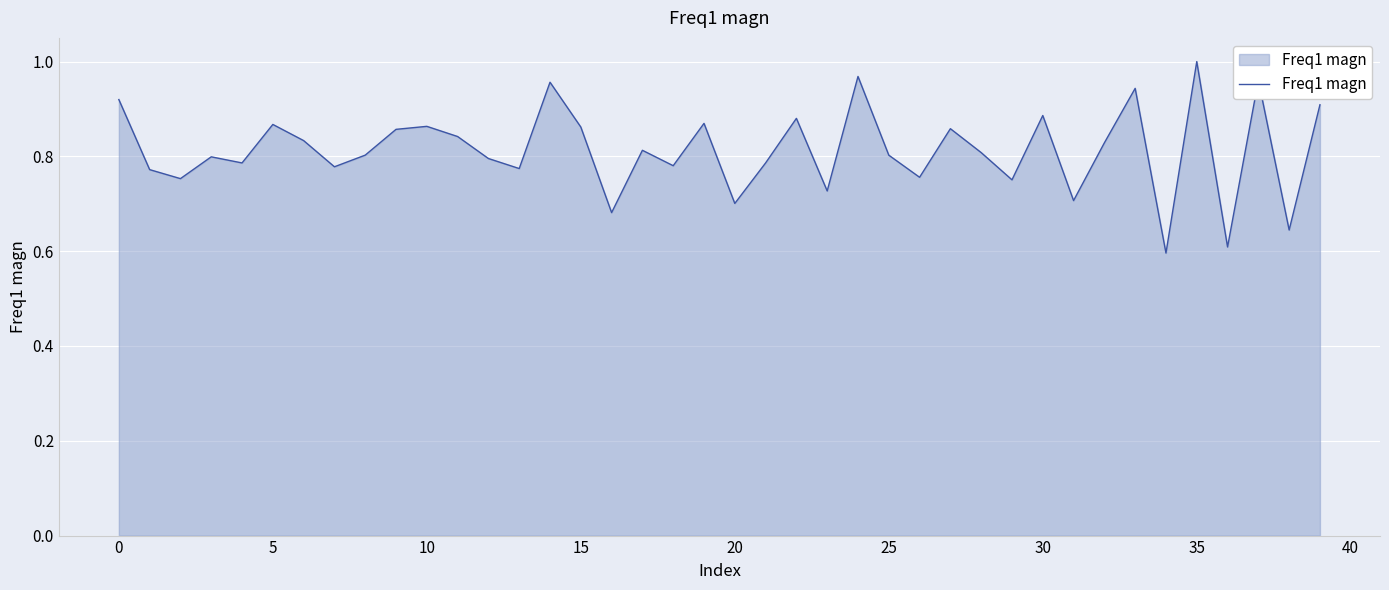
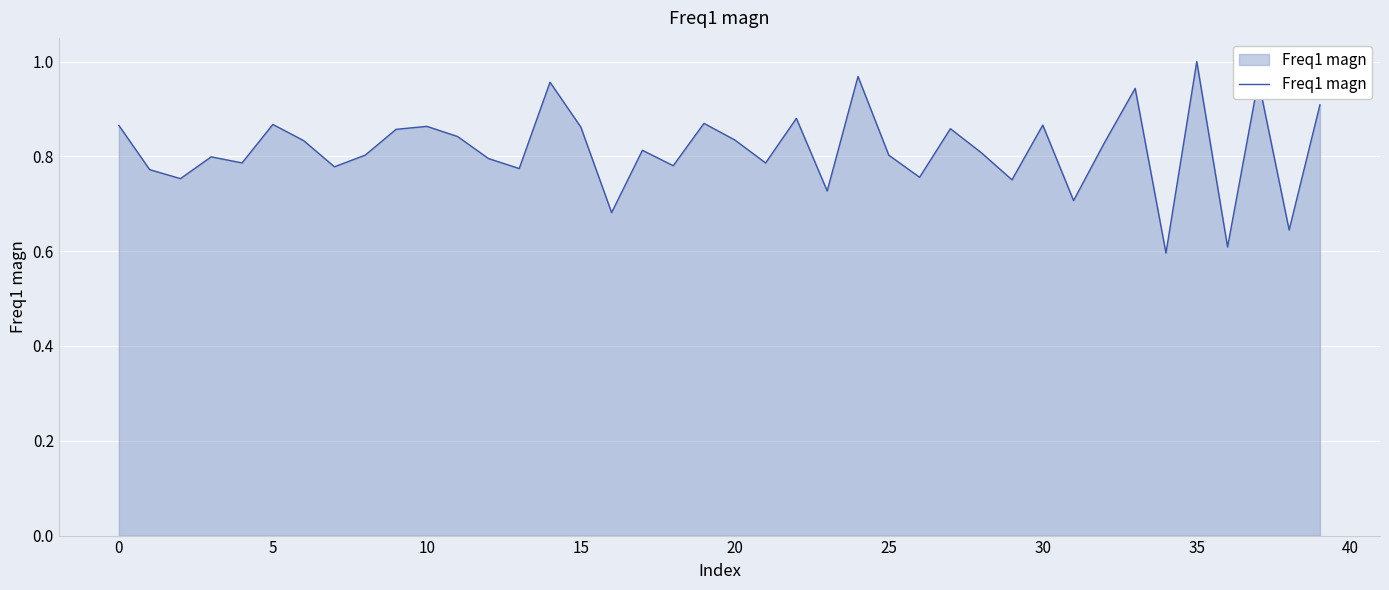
0: 0.92 -> 0.87
20: 0.70 -> 0.83
30: 0.89 -> 0.87
